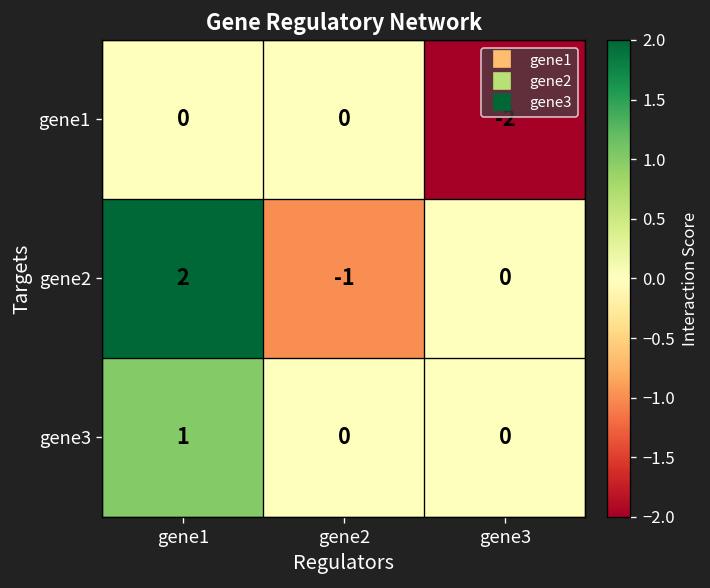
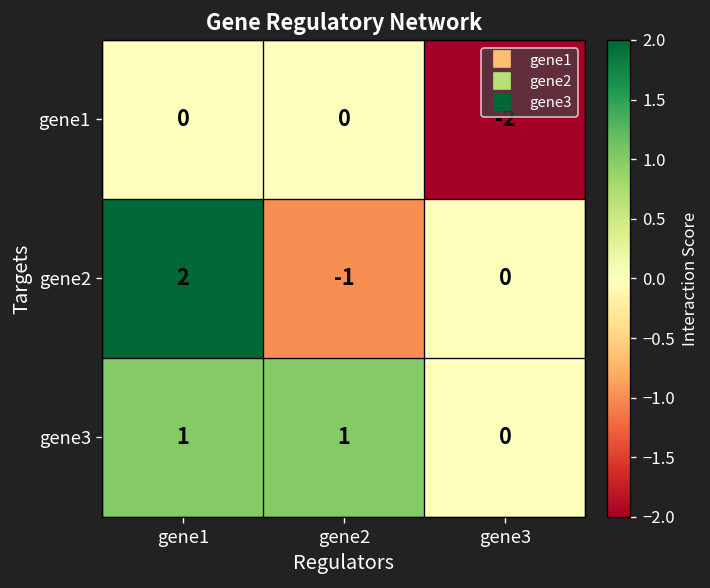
gene3, gene2: 0 -> 1
